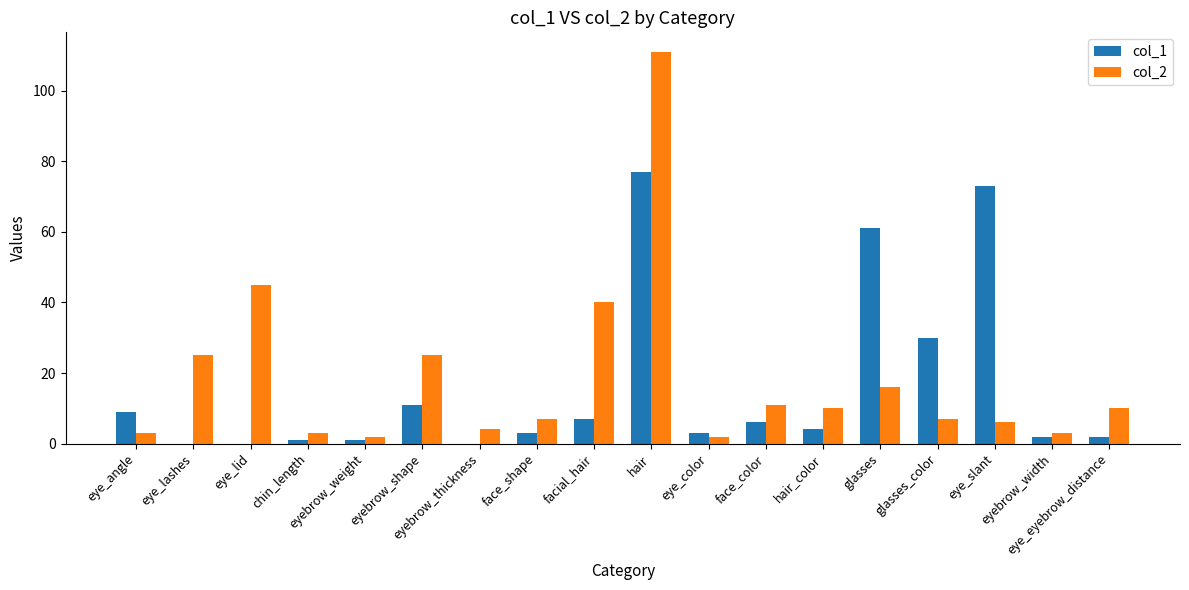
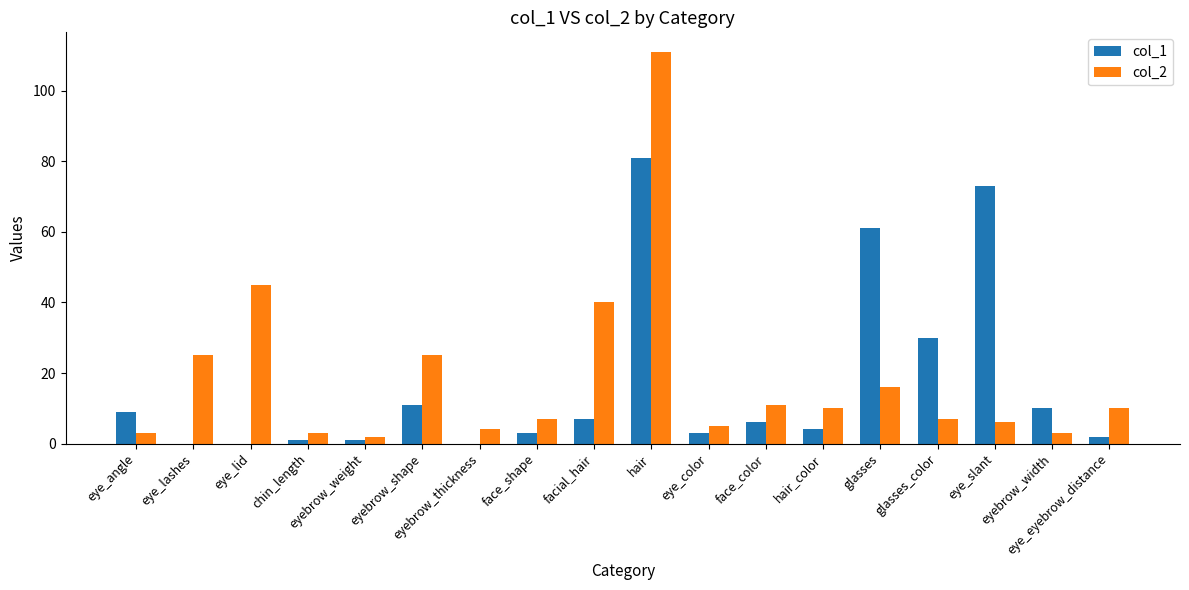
col_1, hair: 77 -> 81
col_2, eye_color: 2 -> 5
col_1, eyebrow_width: 2 -> 10
